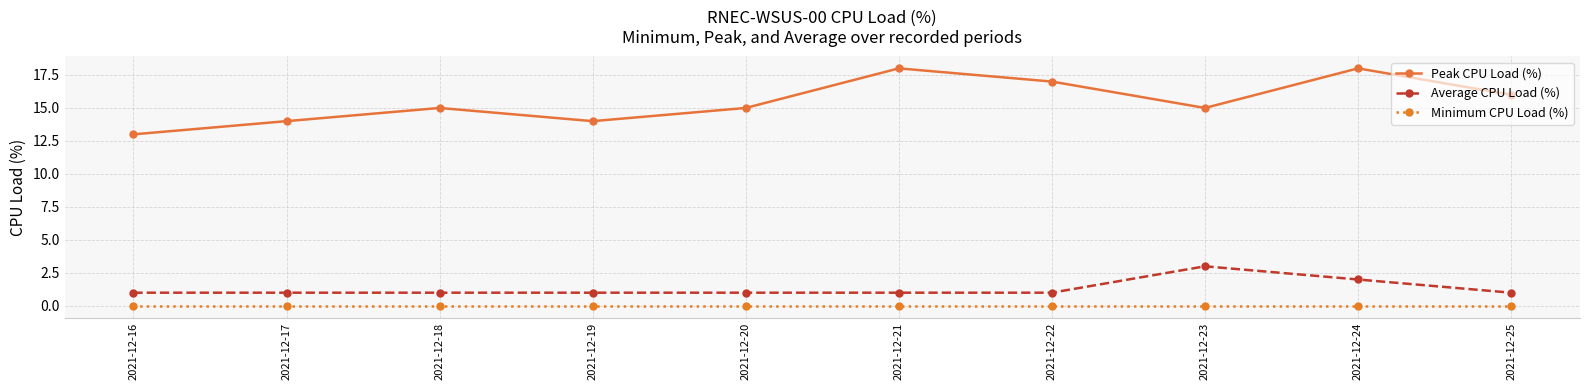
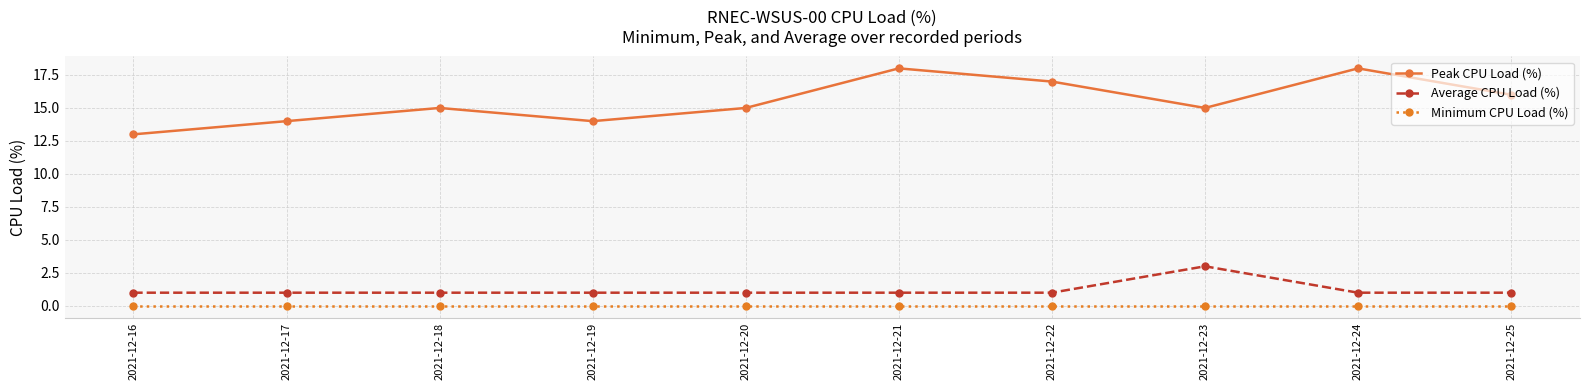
Average CPU Load (%), 2021-12-24: 2 -> 1
